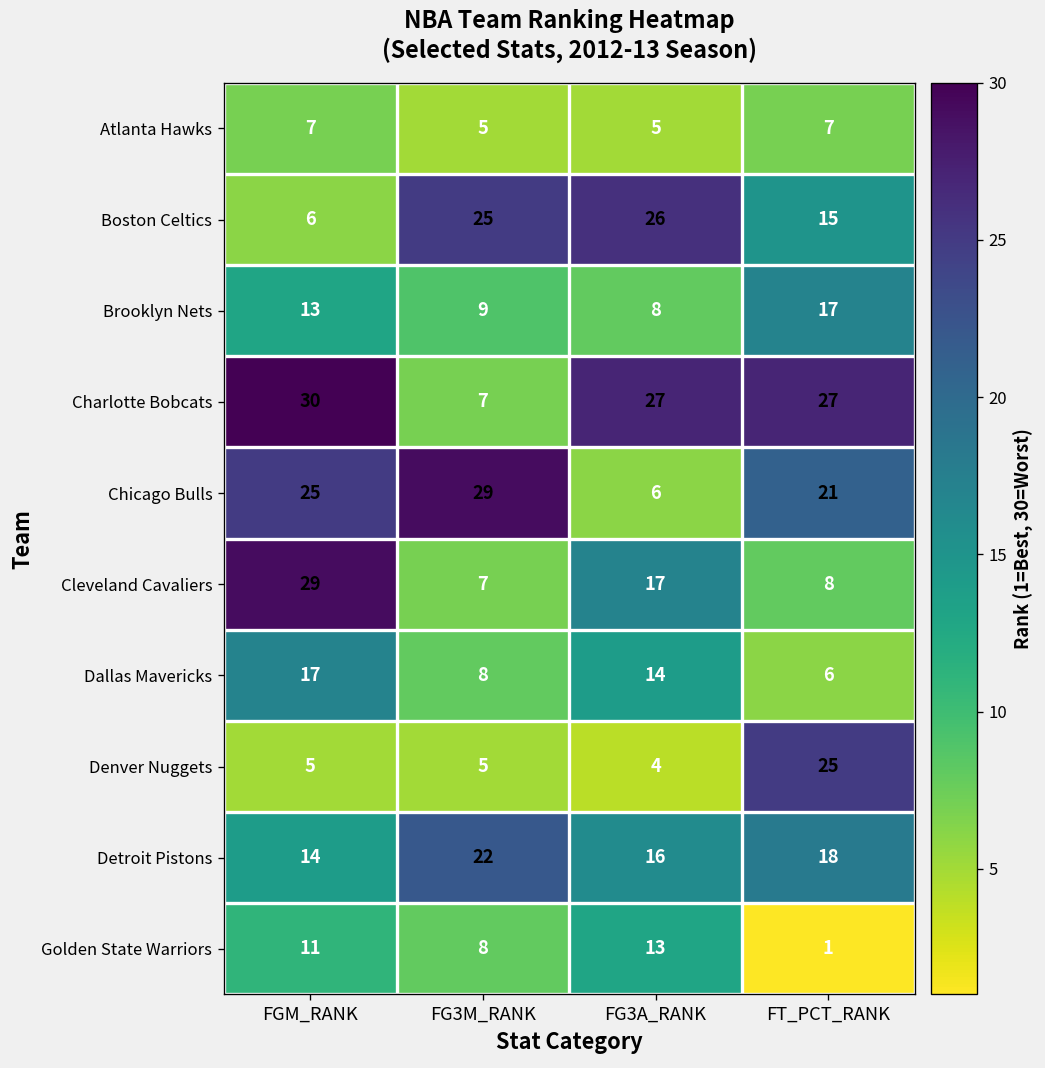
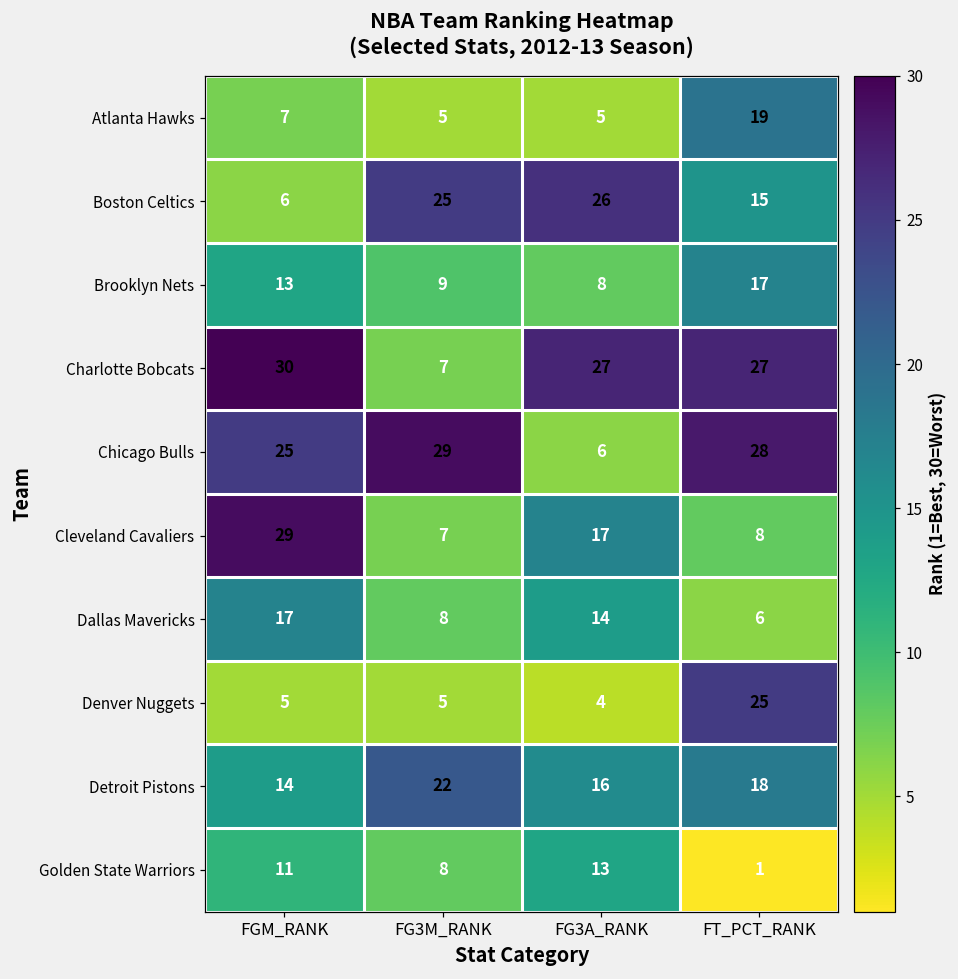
Atlanta Hawks, FT_PCT_RANK: 7 -> 19
Chicago Bulls, FT_PCT_RANK: 21 -> 28
